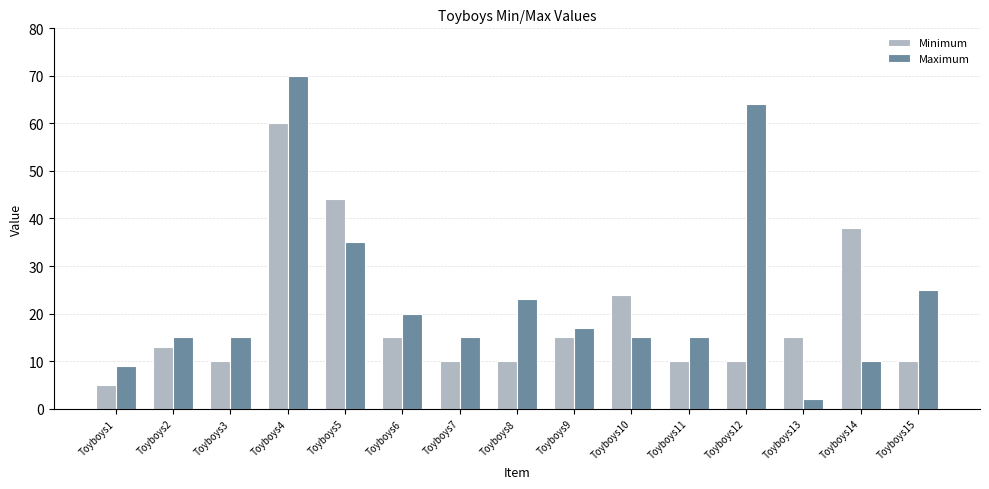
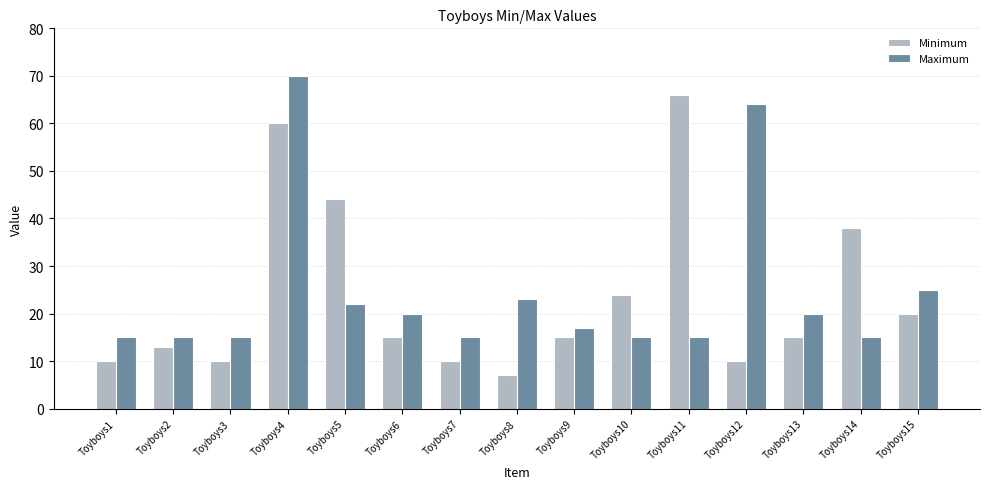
Minimum, Toyboys1: 5 -> 10
Maximum, Toyboys1: 9 -> 15
Maximum, Toyboys5: 35 -> 22
Minimum, Toyboys8: 10 -> 7
Minimum, Toyboys11: 10 -> 66
Maximum, Toyboys13: 2 -> 20
Maximum, Toyboys14: 10 -> 15
Minimum, Toyboys15: 10 -> 20
